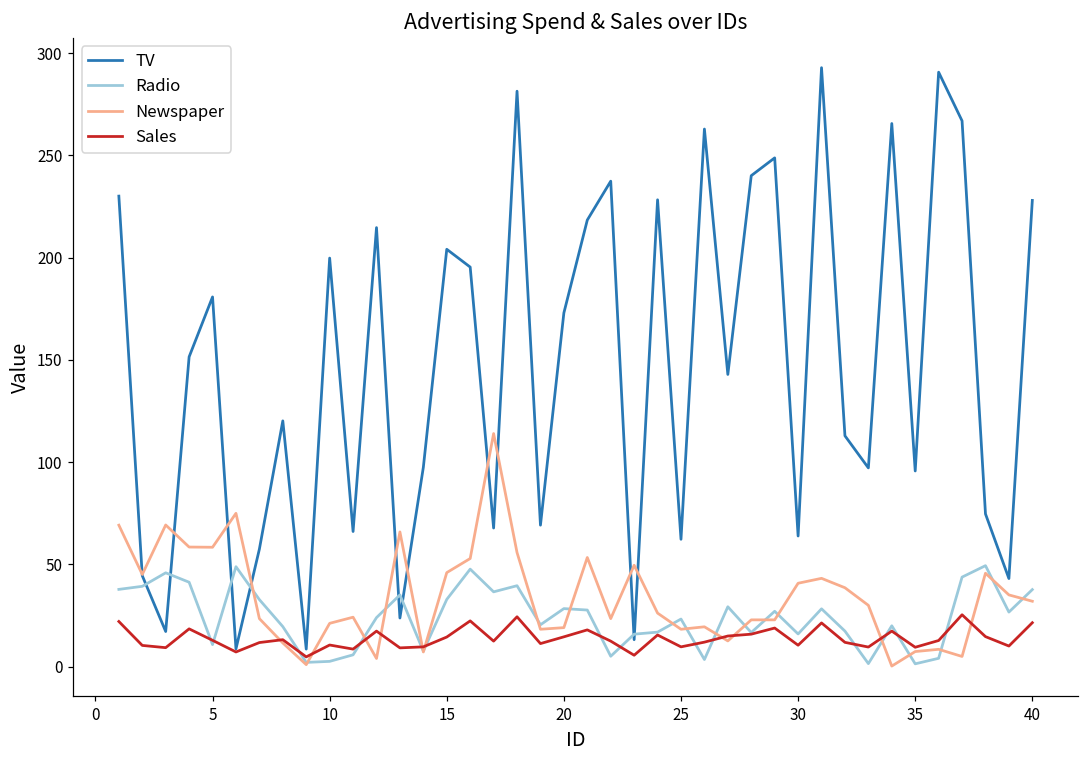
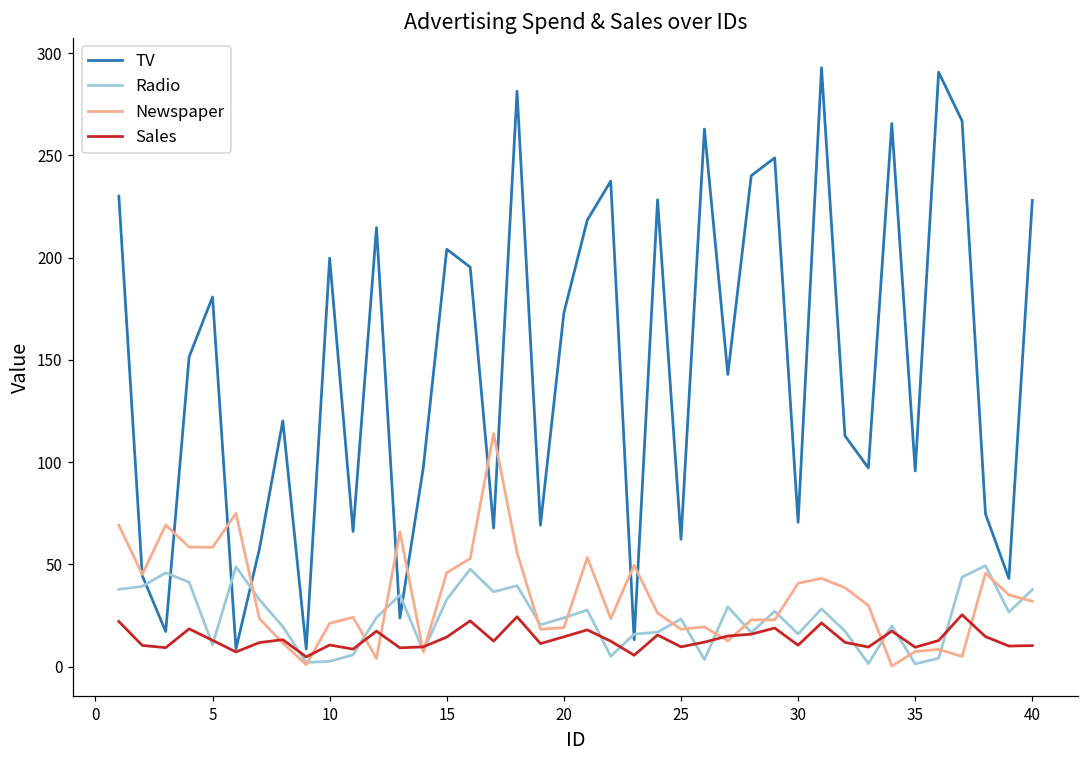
Radio, 20: 28 -> 24
TV, 30: 64 -> 71
Sales, 40: 22 -> 10
